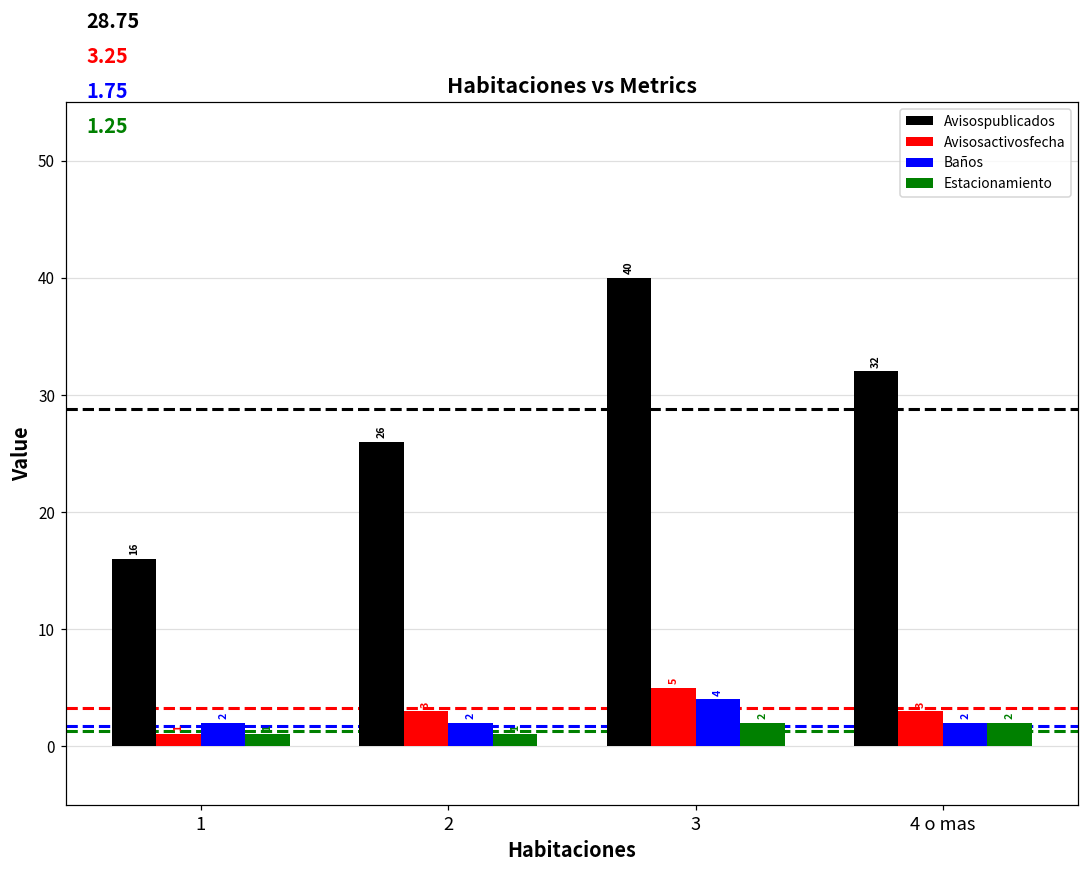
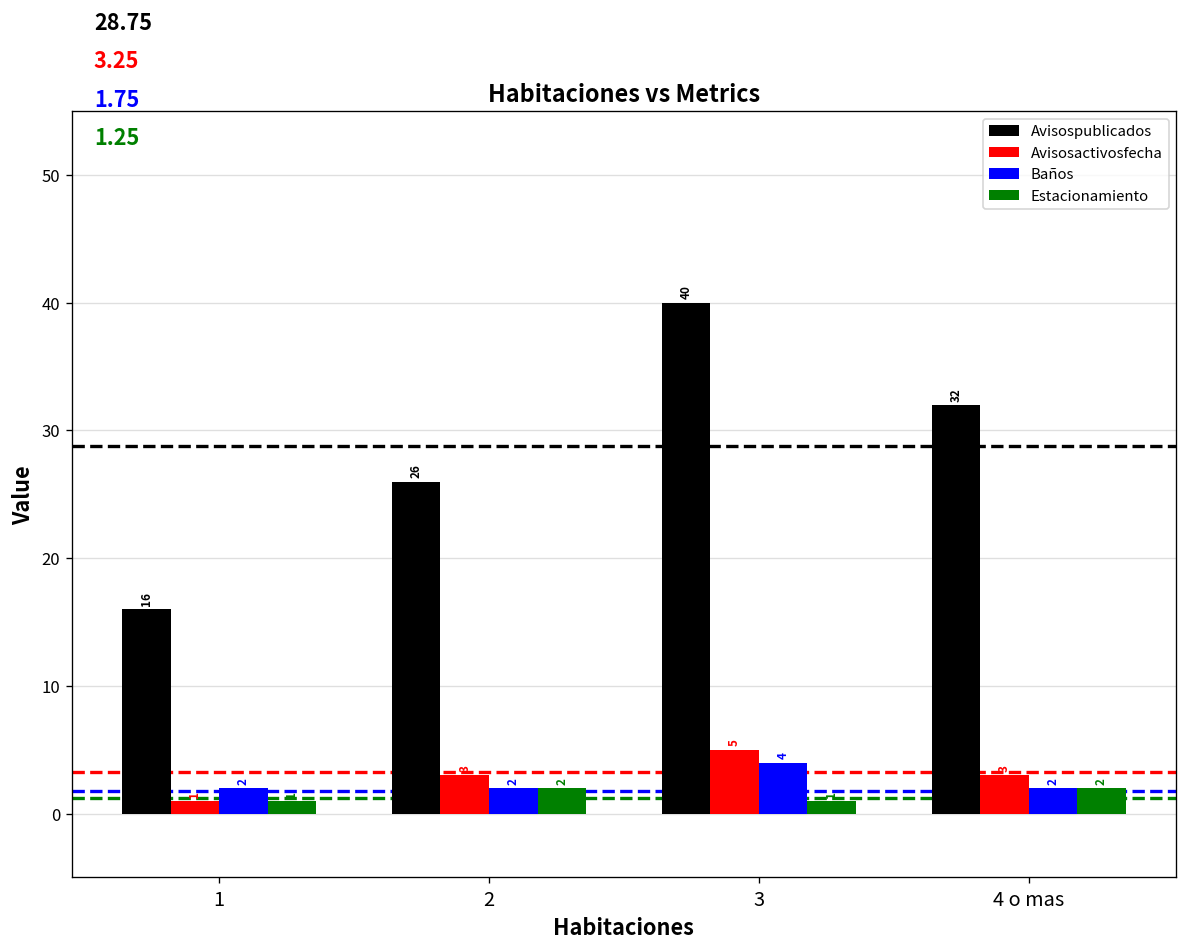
Estacionamiento, 2: 1 -> 2
Estacionamiento, 3: 2 -> 1
